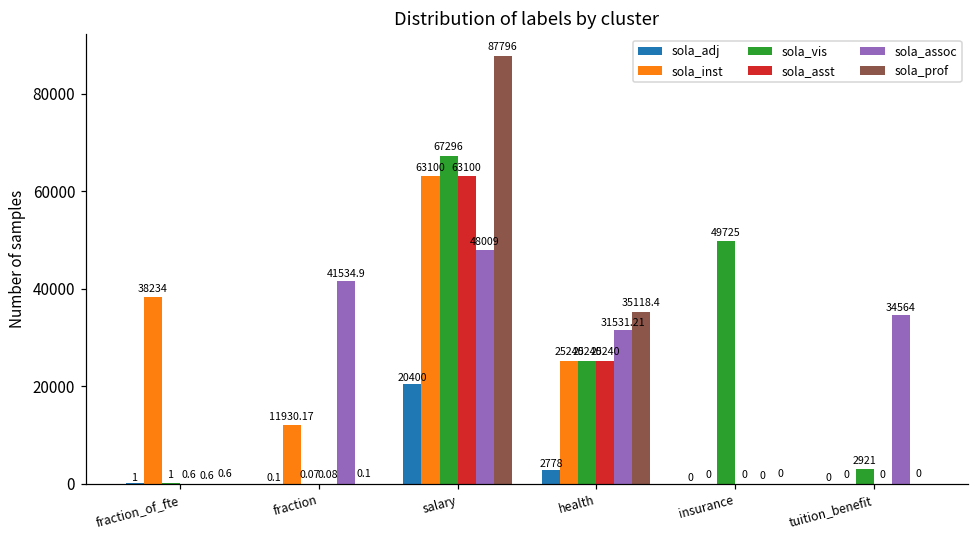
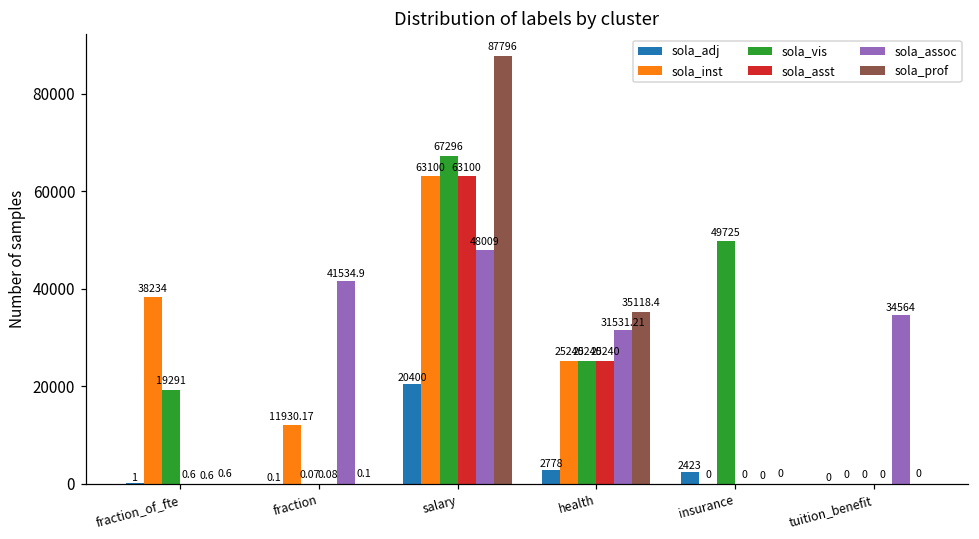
sola_vis, fraction_of_fte: 1 -> 19291
sola_adj, insurance: 0 -> 2423
sola_vis, tuition_benefit: 2921 -> 0
